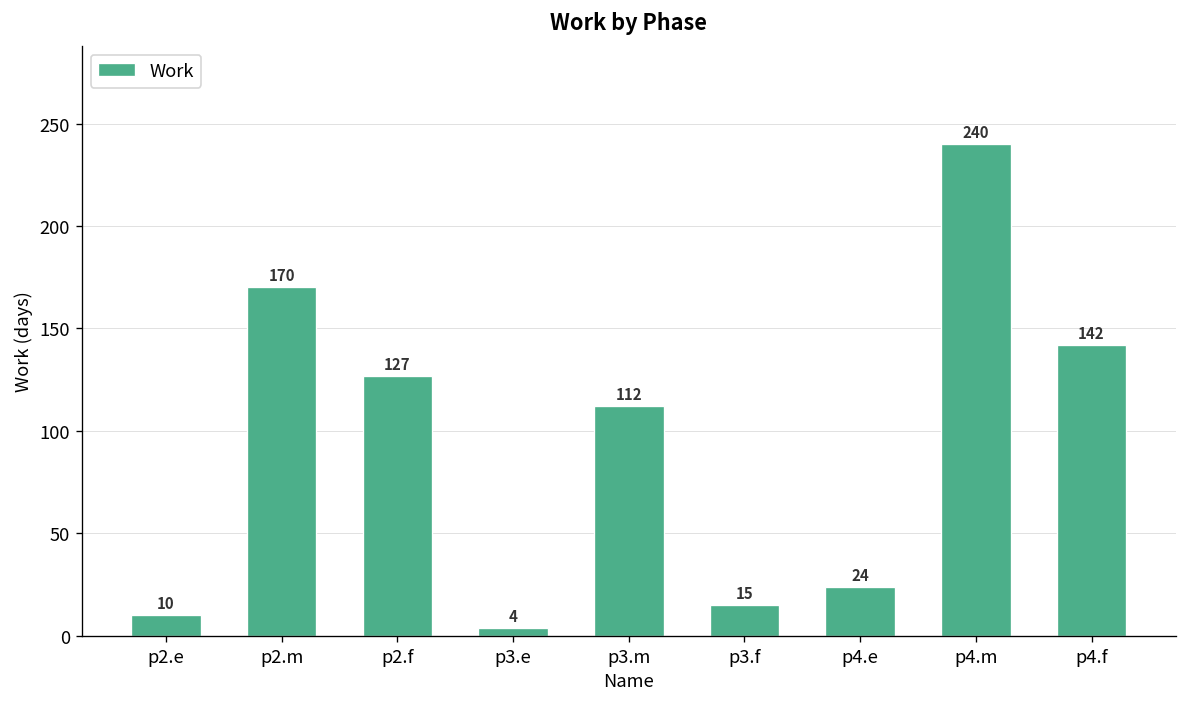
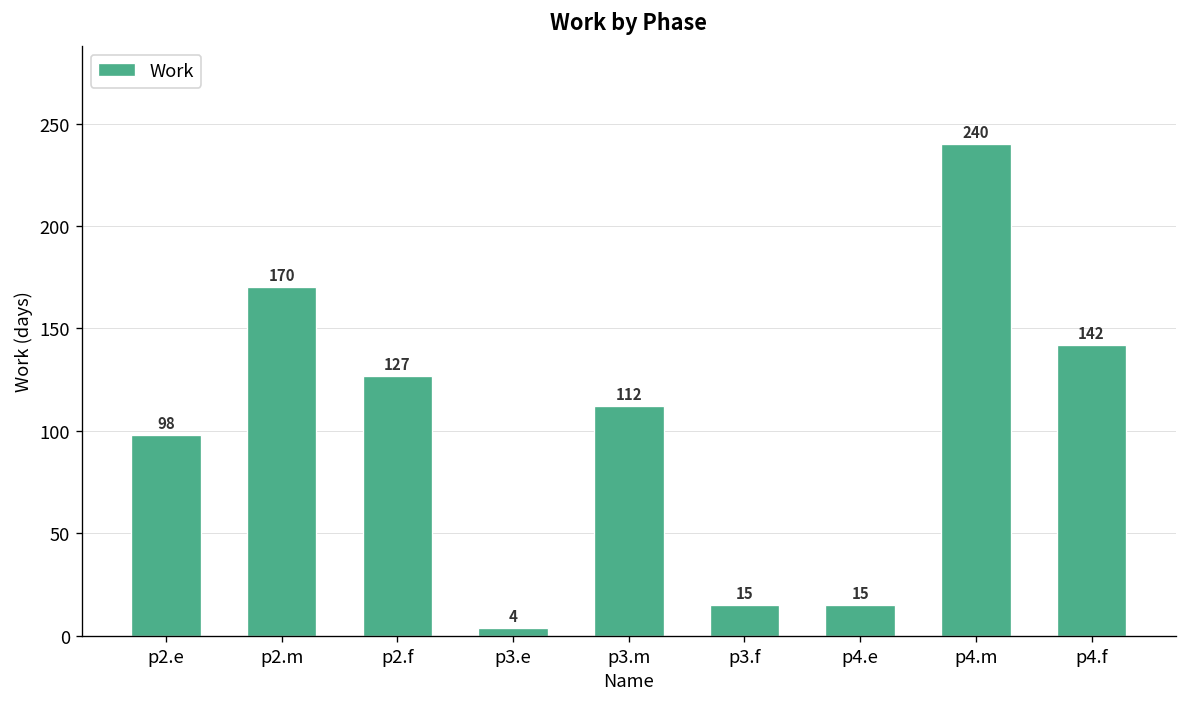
p2.e: 10 -> 98
p4.e: 24 -> 15
